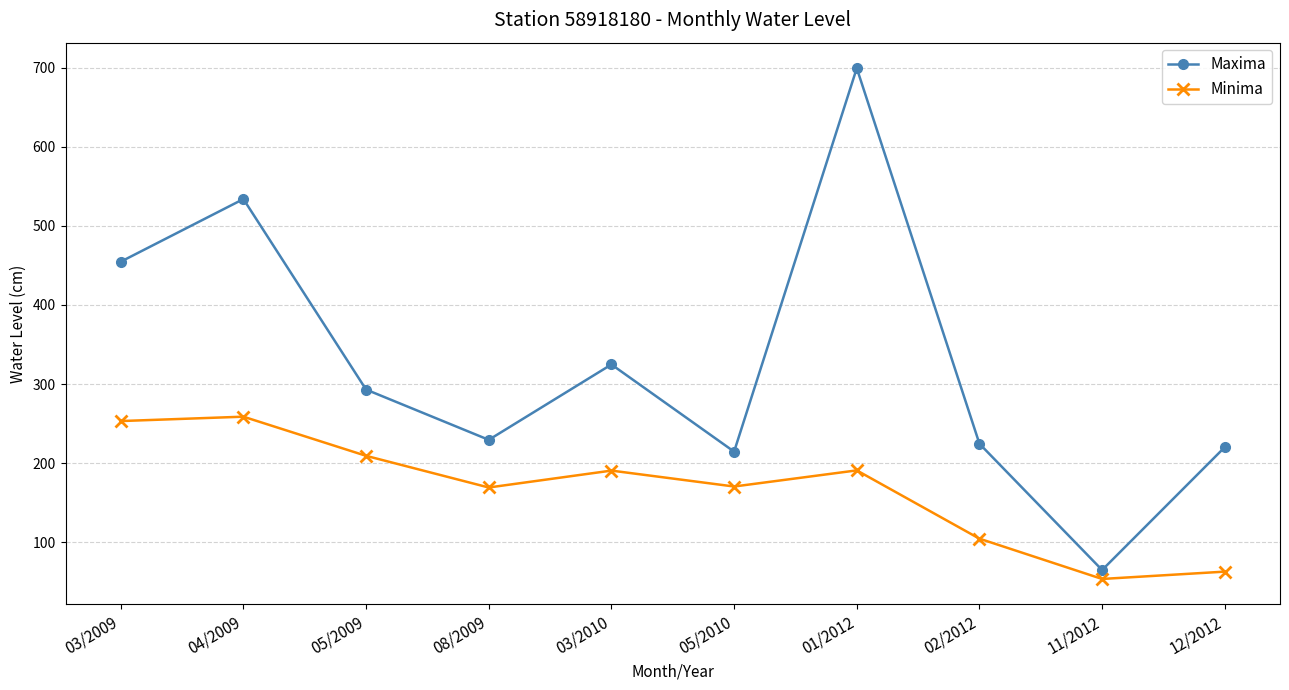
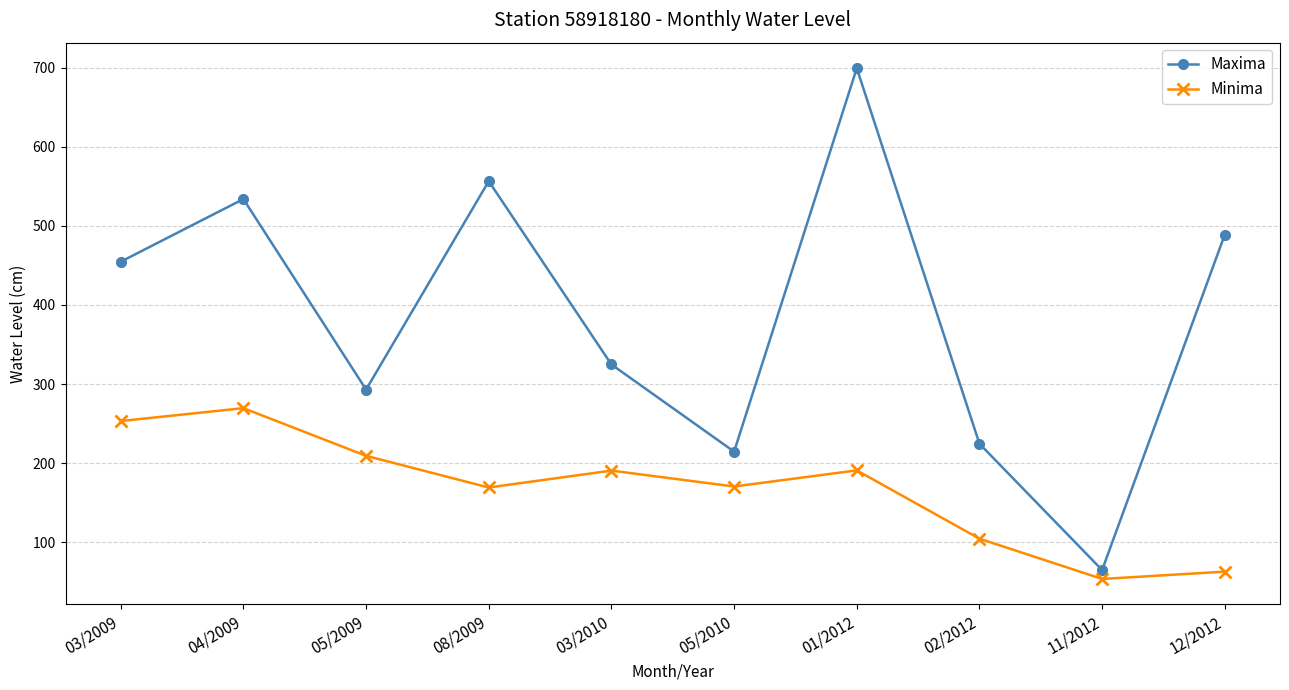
Minima, 04/2009: 260 -> 270
Maxima, 08/2009: 230 -> 560
Maxima, 12/2012: 220 -> 490
